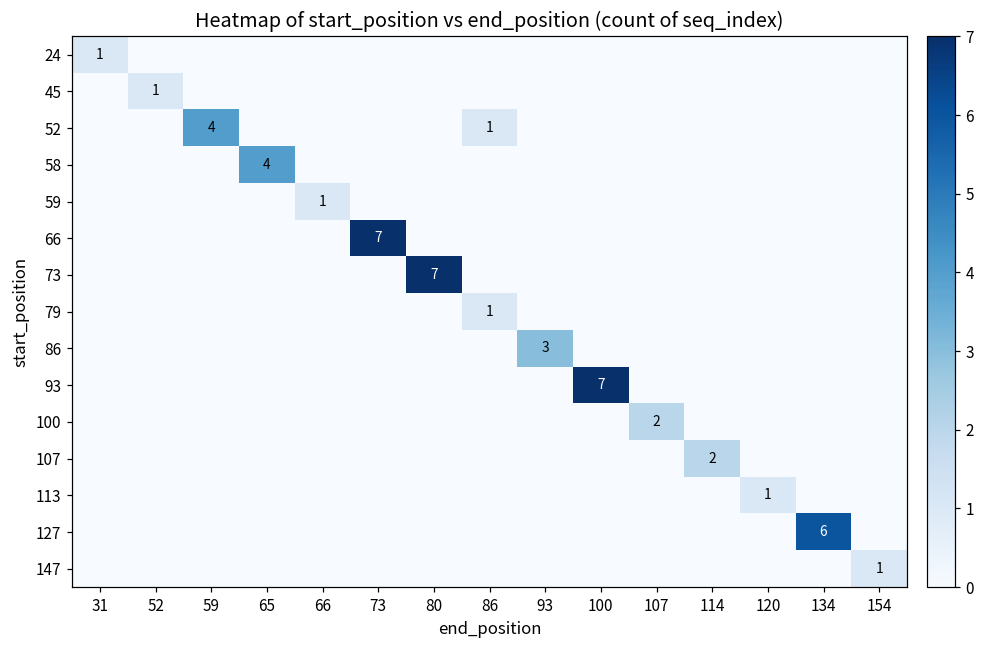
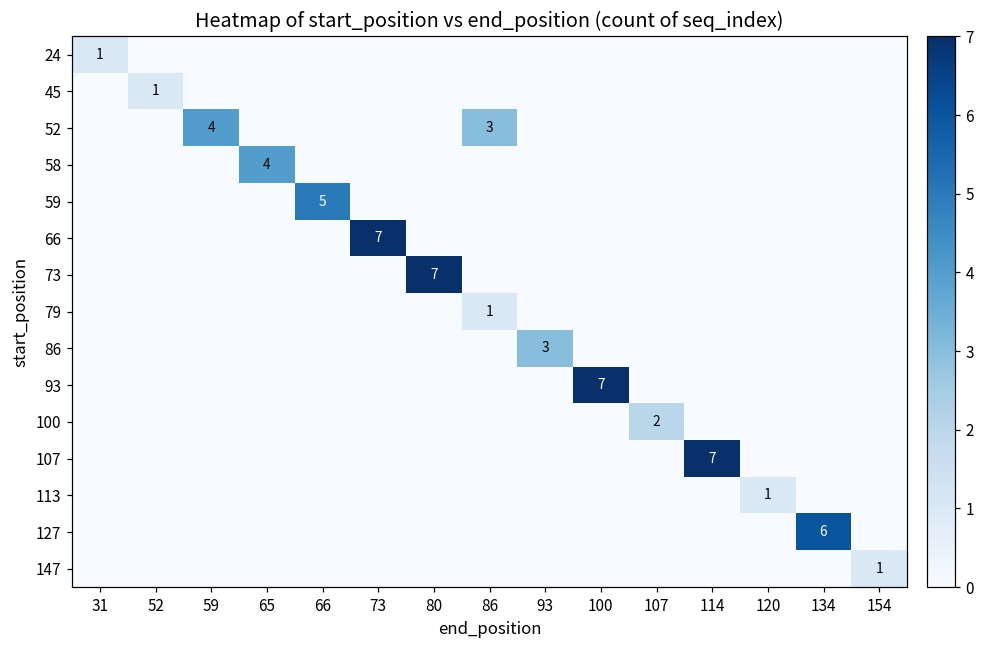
52, 86: 1 -> 3
59, 66: 1 -> 5
107, 114: 2 -> 7
